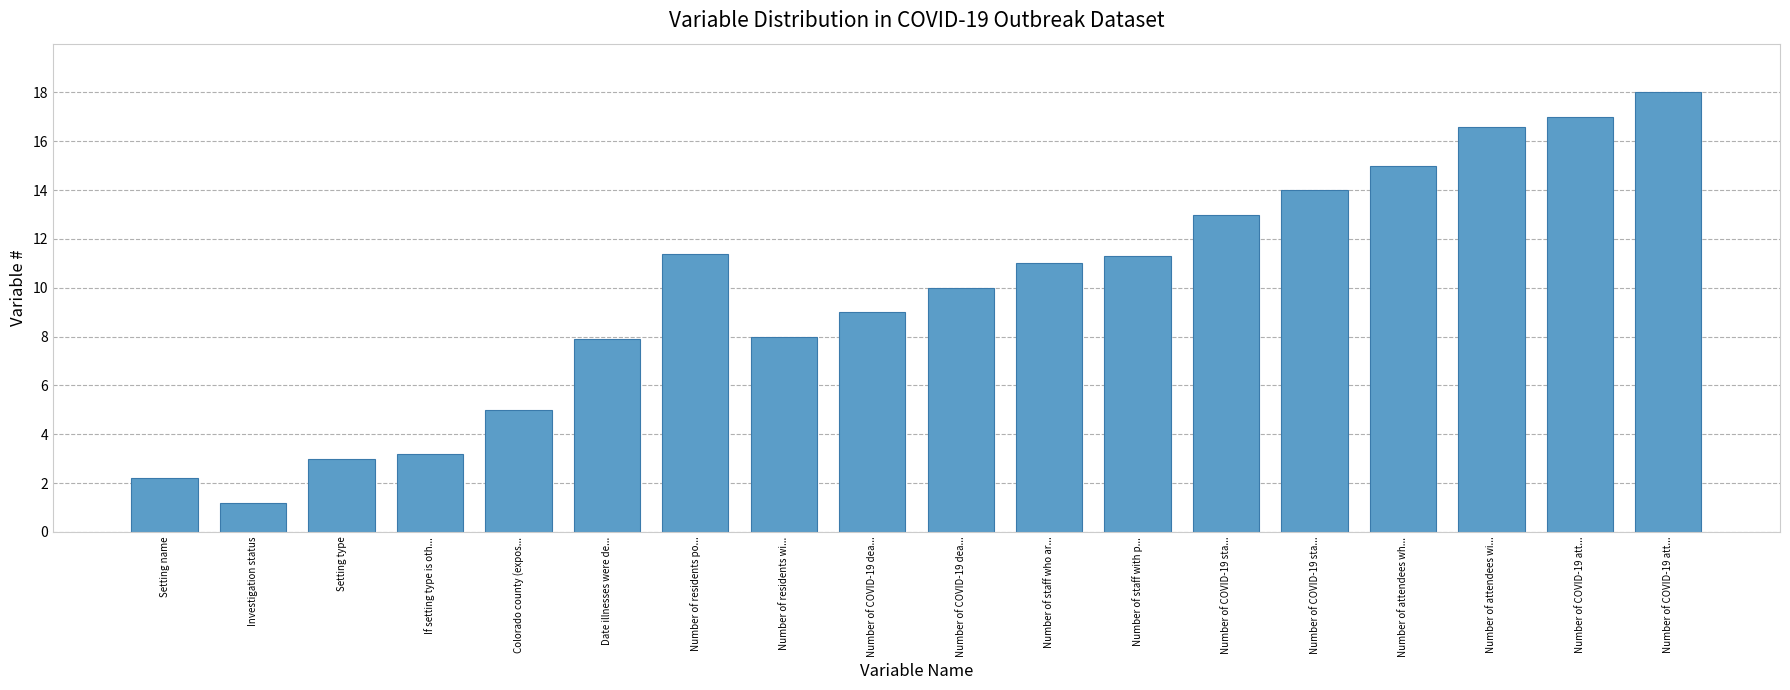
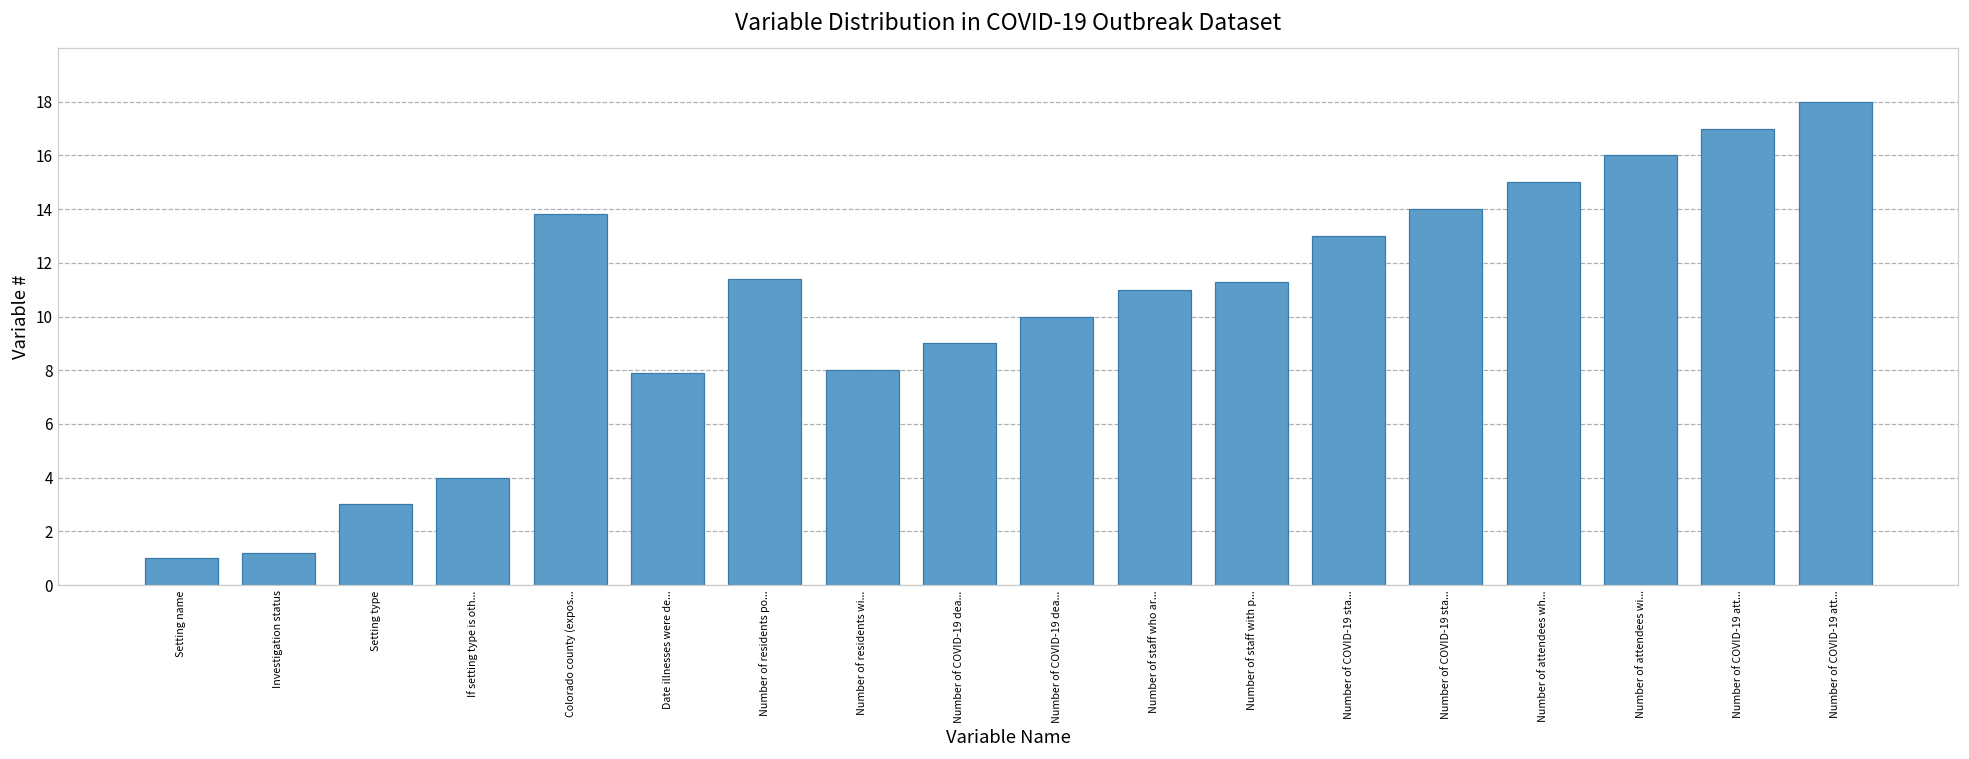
Setting name: 2.2 -> 1.0
If setting type is oth...: 3.2 -> 4.0
Colorado county (expos...: 5.0 -> 13.8
Number of attendees wi...: 16.6 -> 16.0
